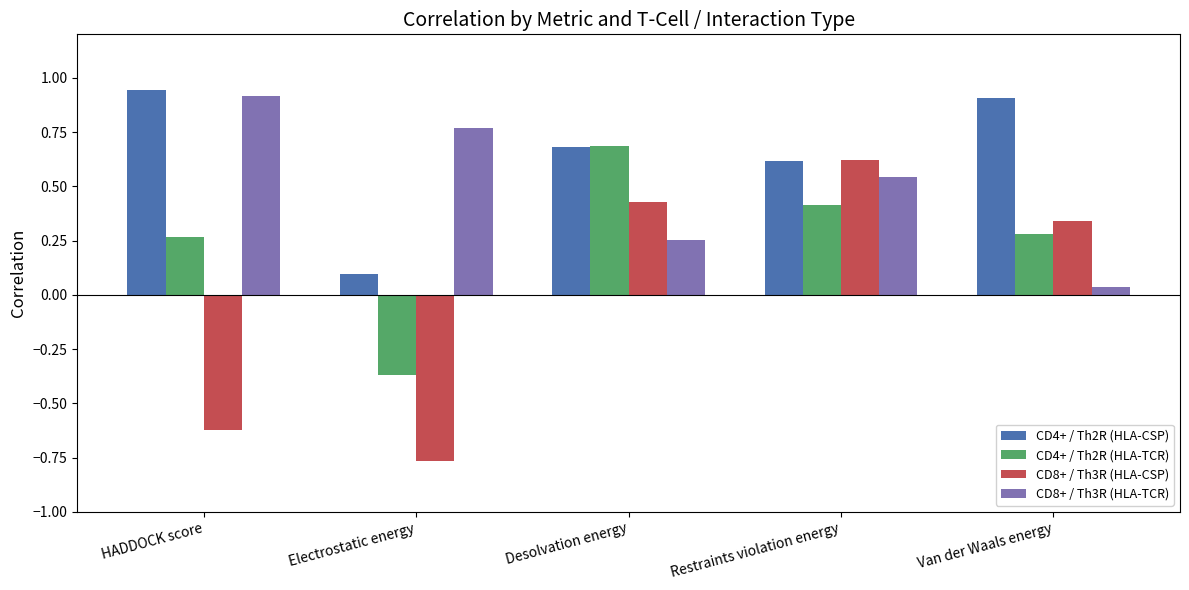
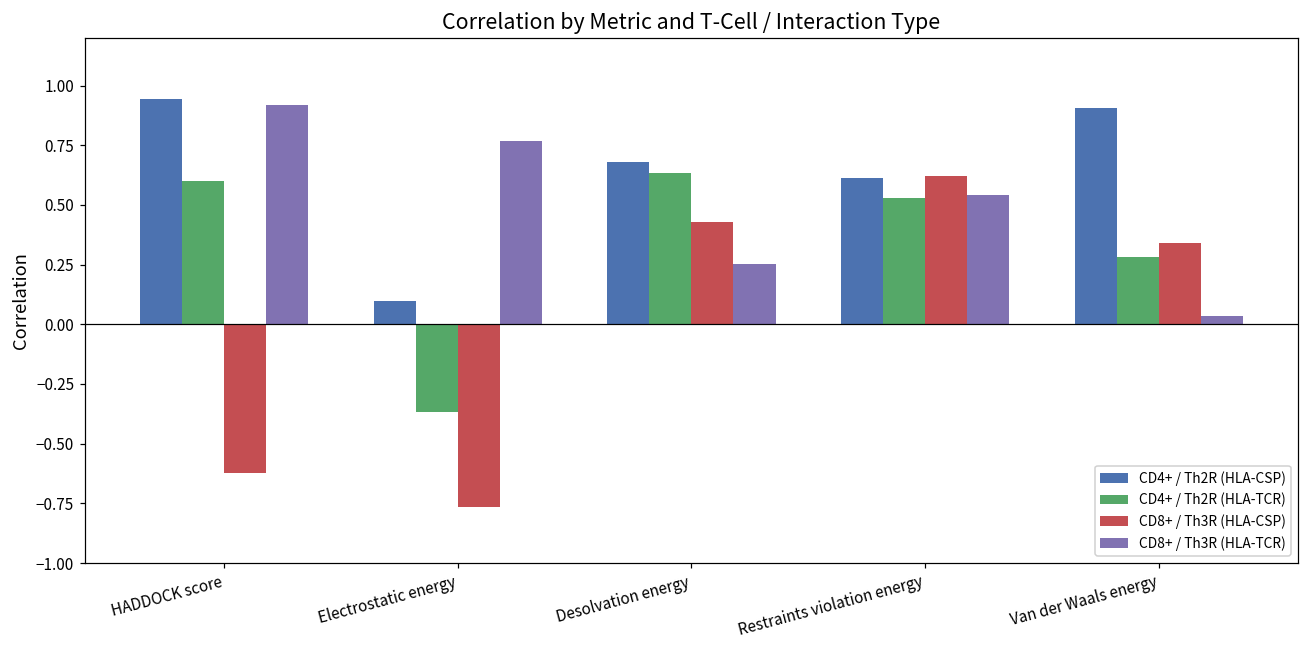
CD4+ / Th2R (HLA-TCR), HADDOCK score: 0.27 -> 0.60
CD4+ / Th2R (HLA-TCR), Desolvation energy: 0.69 -> 0.63
CD4+ / Th2R (HLA-TCR), Restraints violation energy: 0.42 -> 0.53
